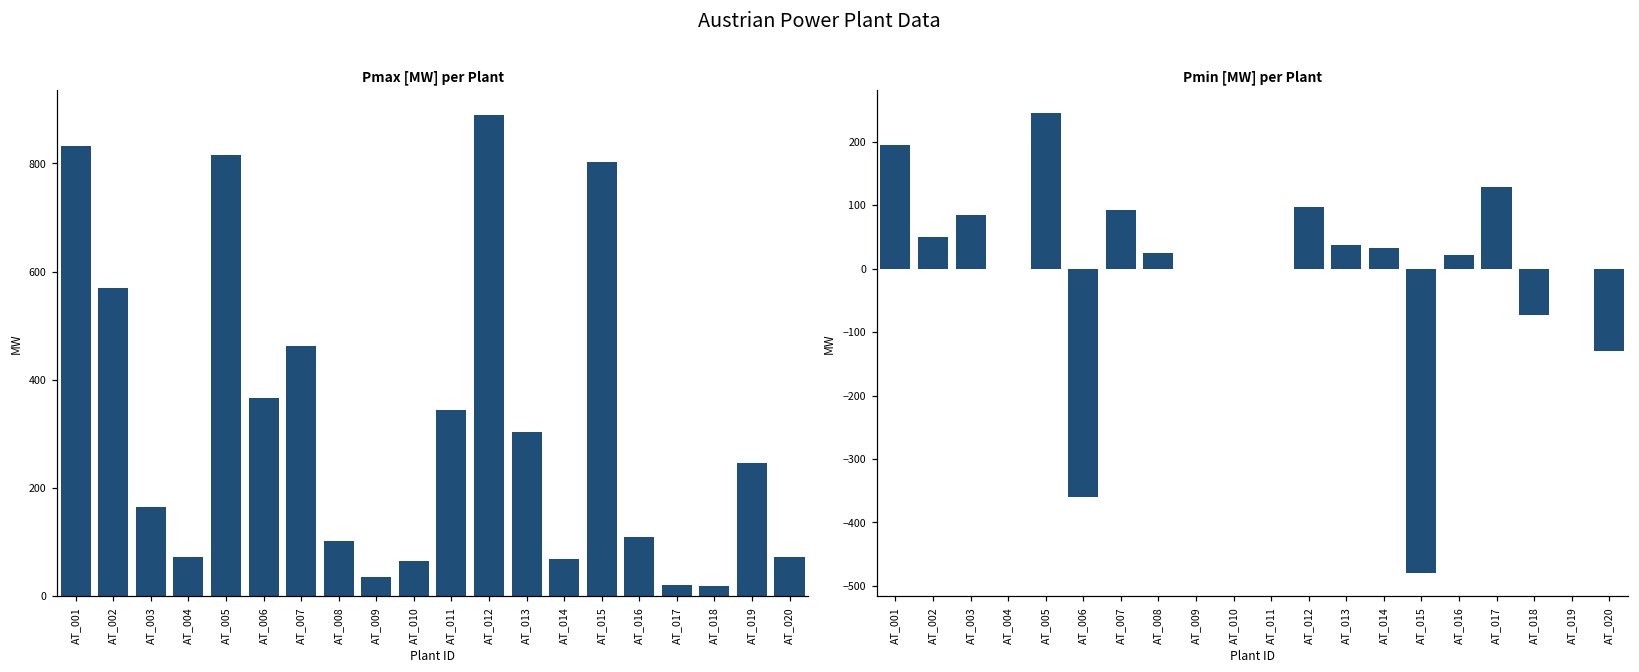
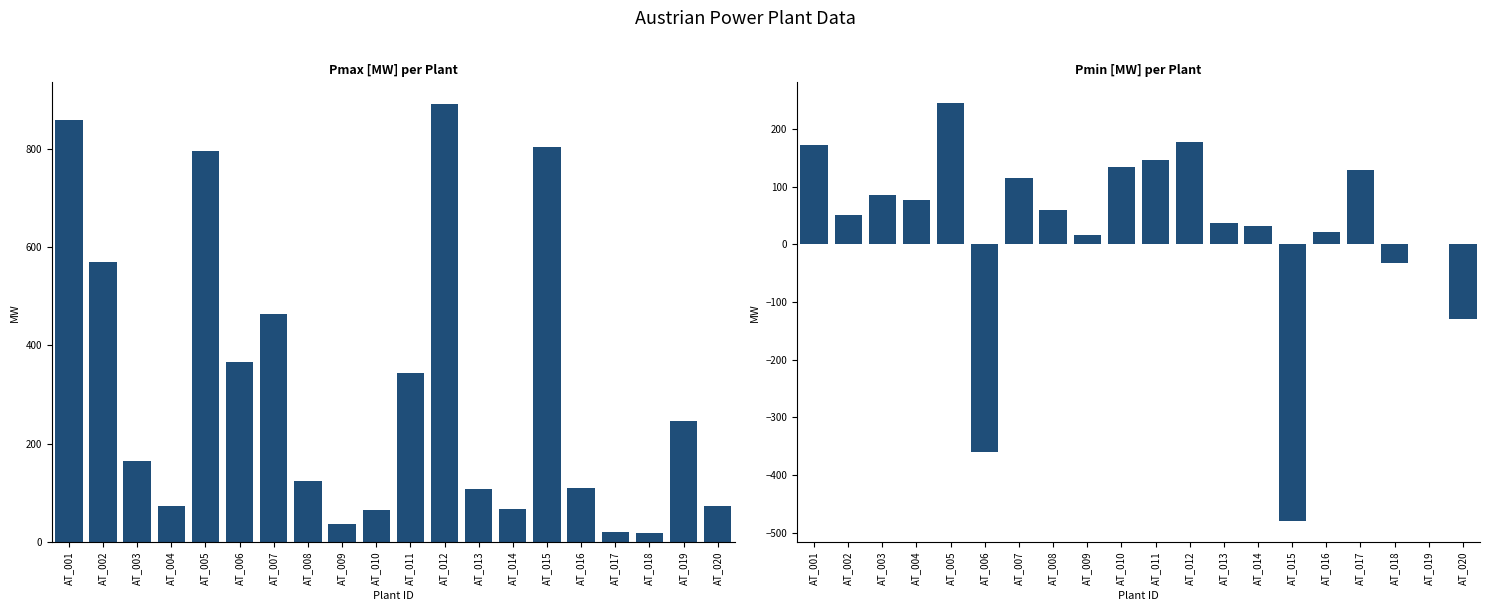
Pmax [MW] per Plant, AT_001: 830 -> 860
Pmax [MW] per Plant, AT_005: 820 -> 800
Pmax [MW] per Plant, AT_008: 100 -> 120
Pmax [MW] per Plant, AT_013: 300 -> 110
Pmin [MW] per Plant, AT_001: 190 -> 170
Pmin [MW] per Plant, AT_004: 0 -> 80
Pmin [MW] per Plant, AT_007: 90 -> 110
Pmin [MW] per Plant, AT_008: 20 -> 60
Pmin [MW] per Plant, AT_009: 0 -> 20
Pmin [MW] per Plant, AT_010: 0 -> 130
Pmin [MW] per Plant, AT_011: 0 -> 150
Pmin [MW] per Plant, AT_012: 100 -> 180
Pmin [MW] per Plant, AT_018: -70 -> -30
